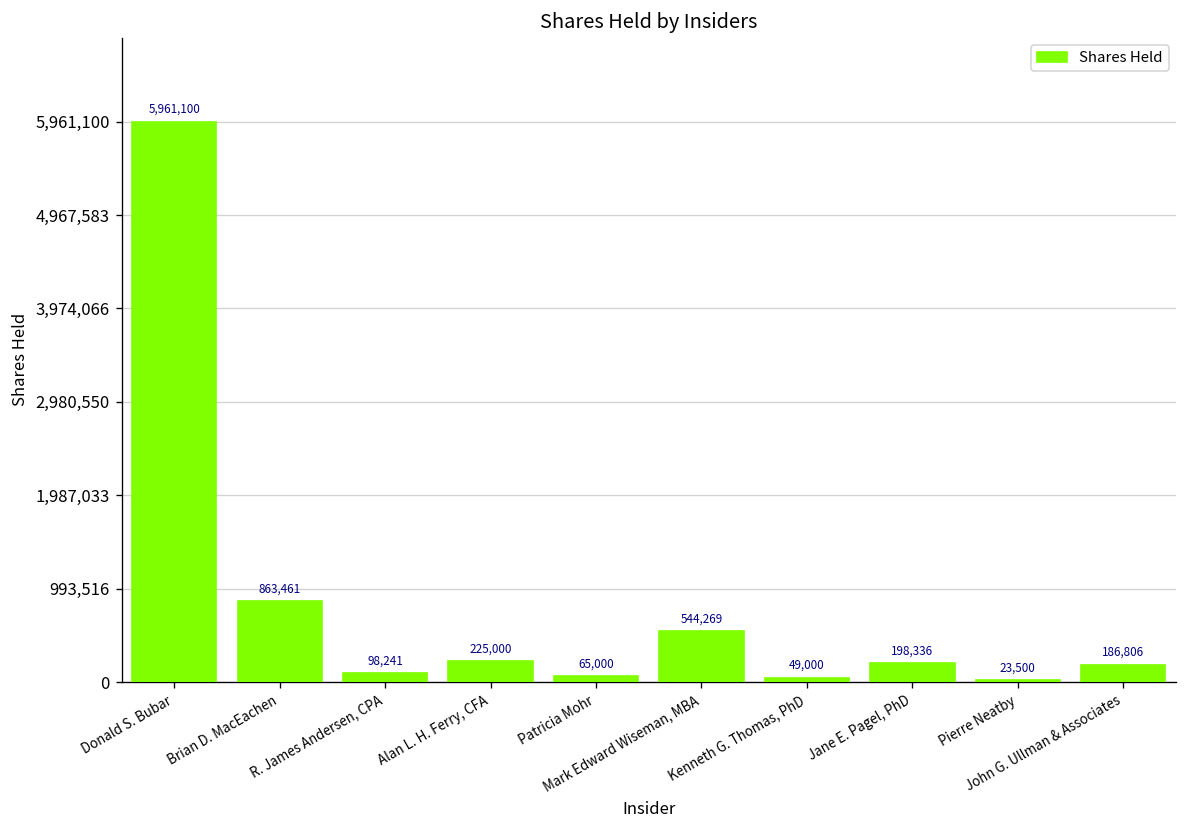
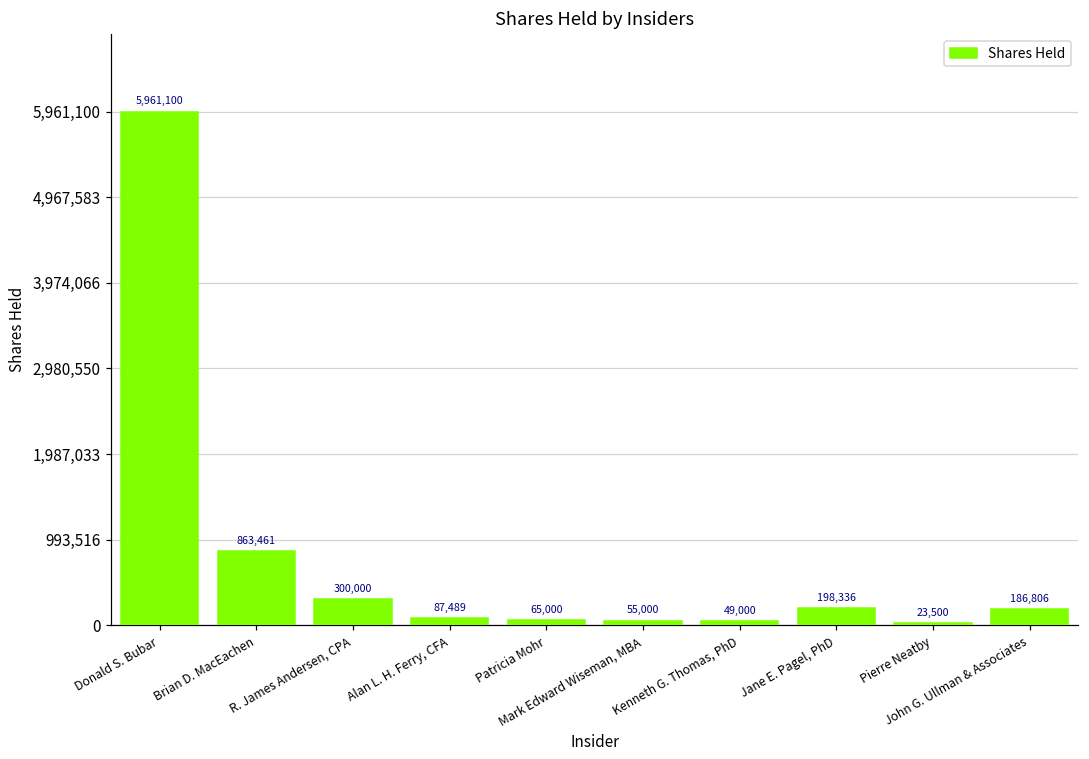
R. James Andersen, CPA: 98,241 -> 300,000
Alan L. H. Ferry, CFA: 225,000 -> 87,489
Mark Edward Wiseman, MBA: 544,269 -> 55,000
